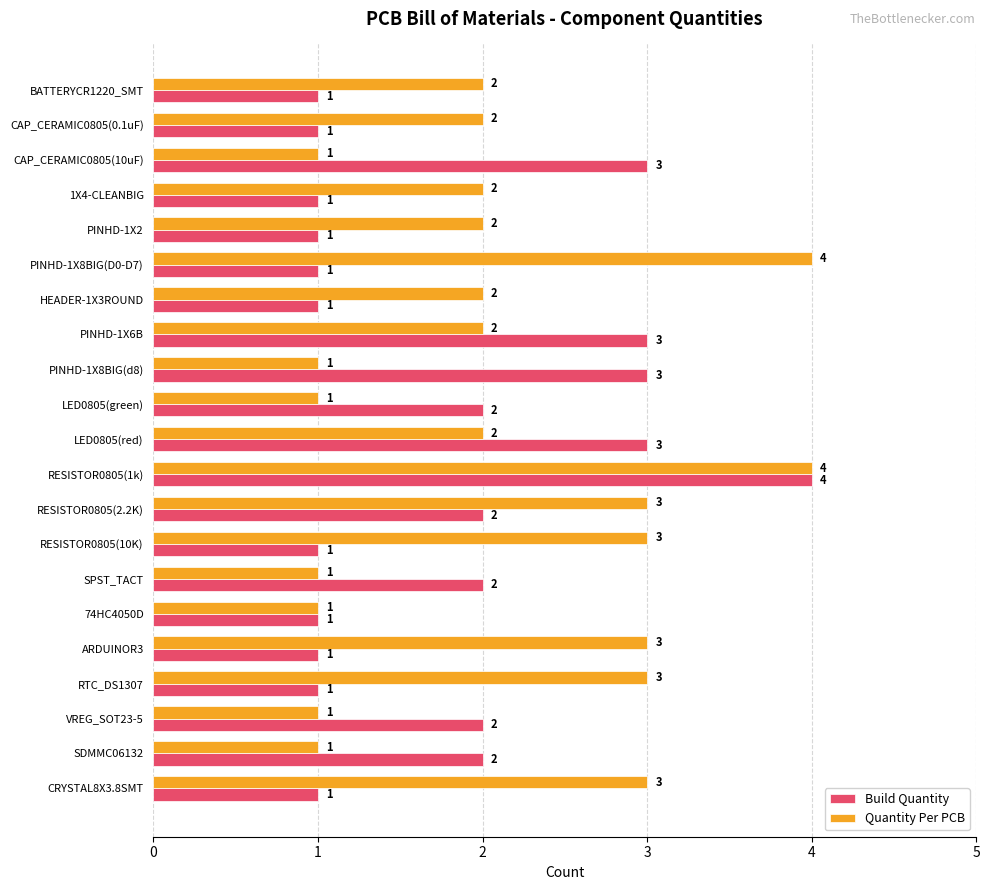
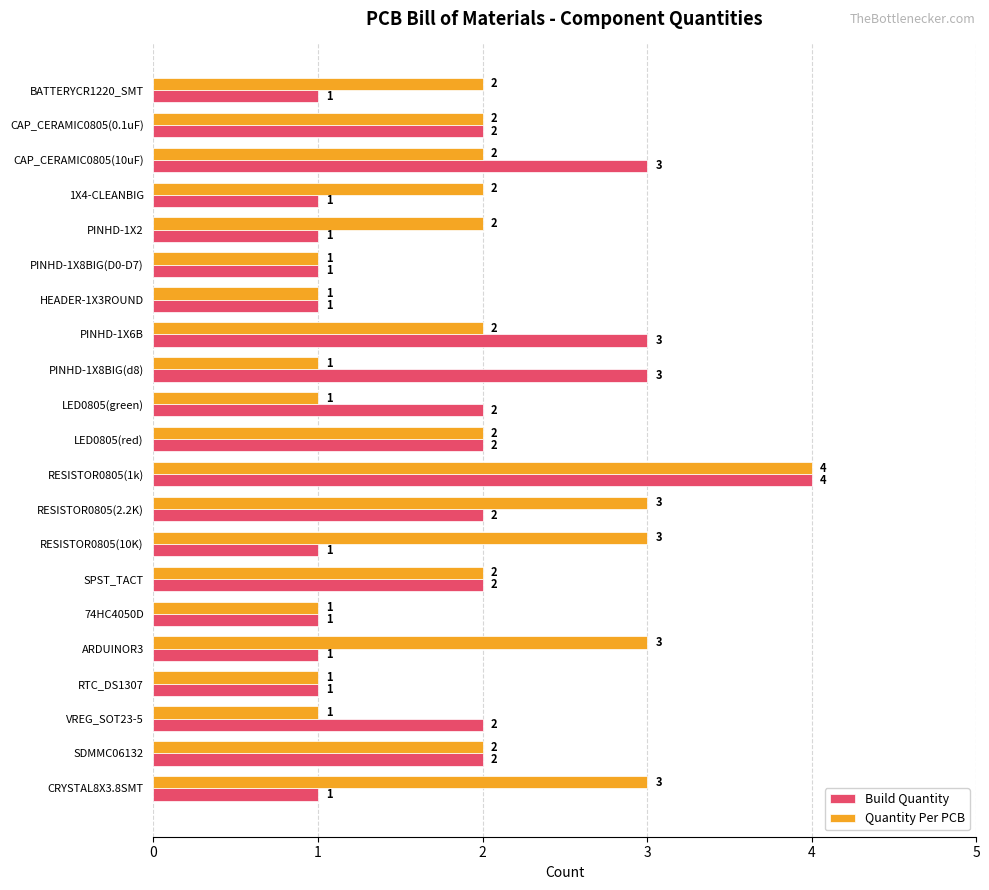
Build Quantity, CAP_CERAMIC0805(0.1uF): 1 -> 2
Quantity Per PCB, CAP_CERAMIC0805(10uF): 1 -> 2
Quantity Per PCB, PINHD-1X8BIG(D0-D7): 4 -> 1
Quantity Per PCB, HEADER-1X3ROUND: 2 -> 1
Build Quantity, LED0805(red): 3 -> 2
Quantity Per PCB, SPST_TACT: 1 -> 2
Quantity Per PCB, RTC_DS1307: 3 -> 1
Quantity Per PCB, SDMMC06132: 1 -> 2
